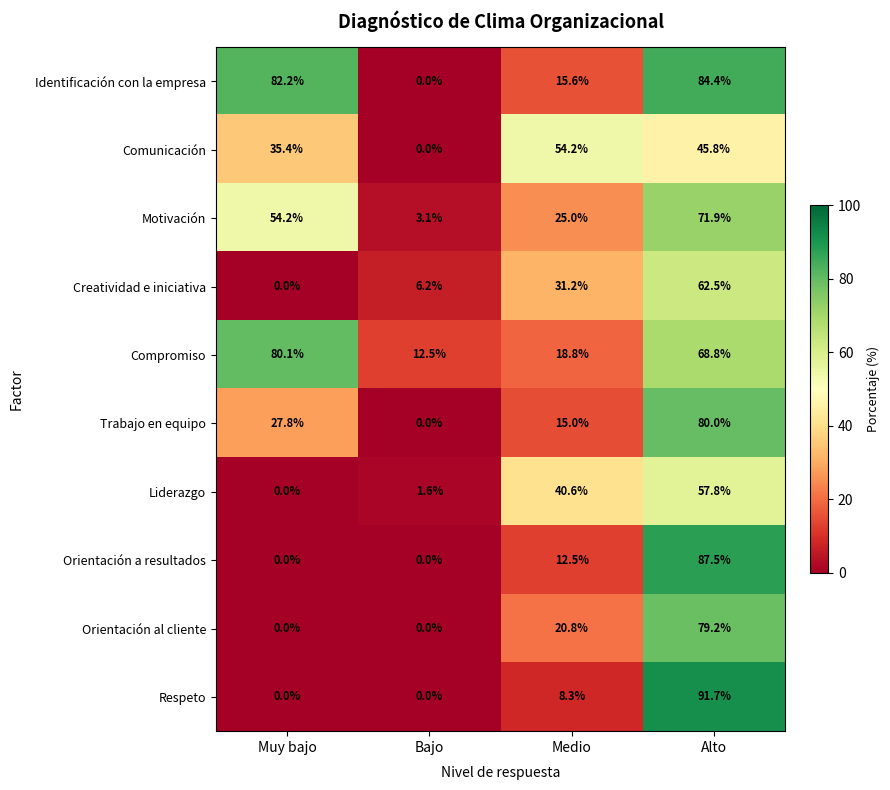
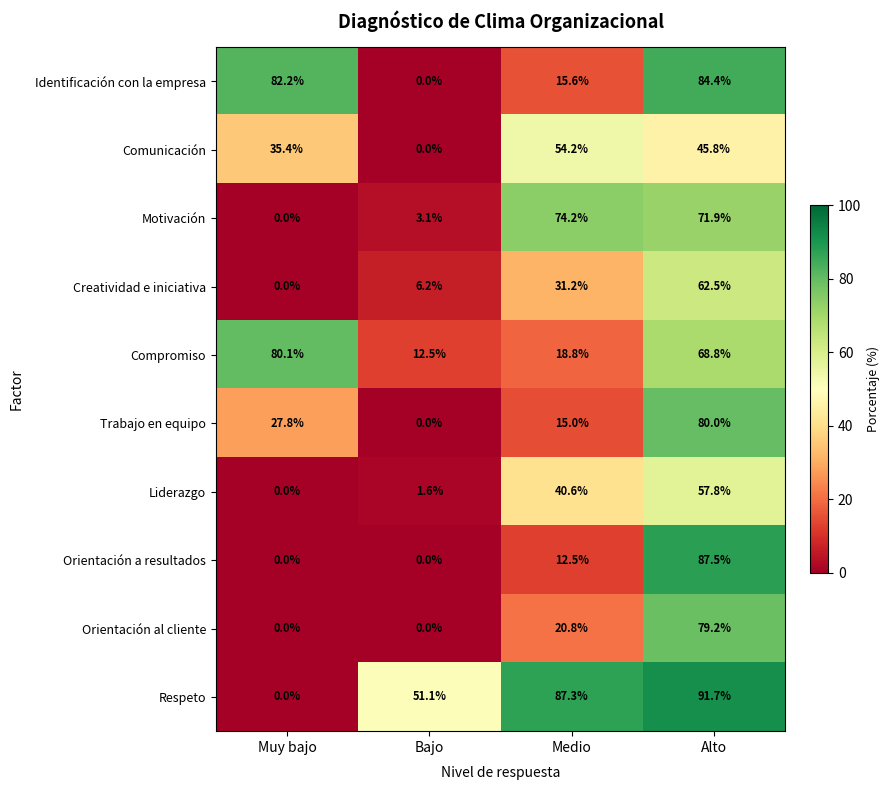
Motivación, Muy bajo: 54.2% -> 0.0%
Motivación, Medio: 25.0% -> 74.2%
Respeto, Bajo: 0.0% -> 51.1%
Respeto, Medio: 8.3% -> 87.3%
